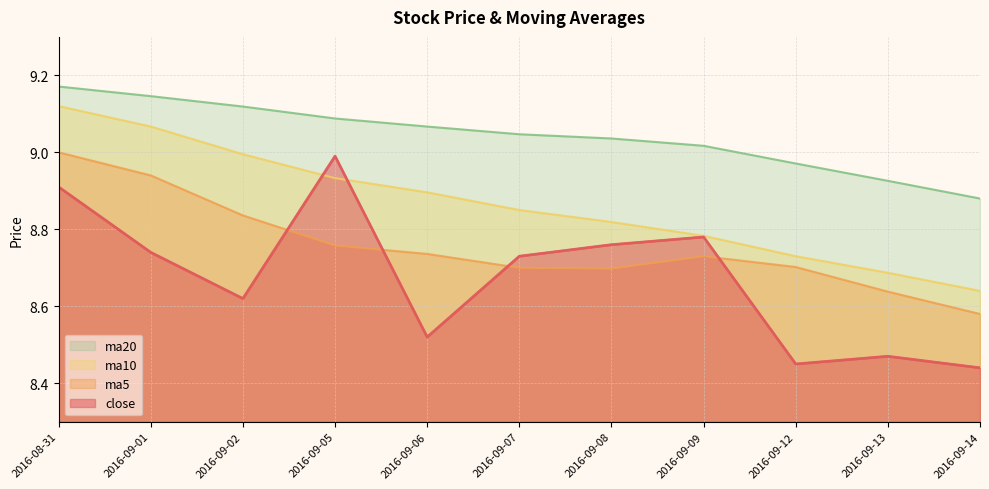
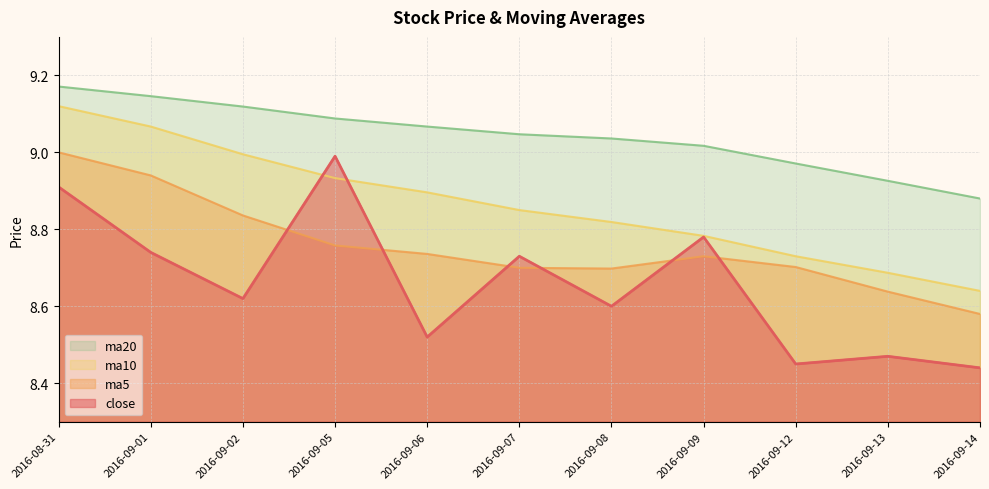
close, 2016-09-08: 8.76 -> 8.60
